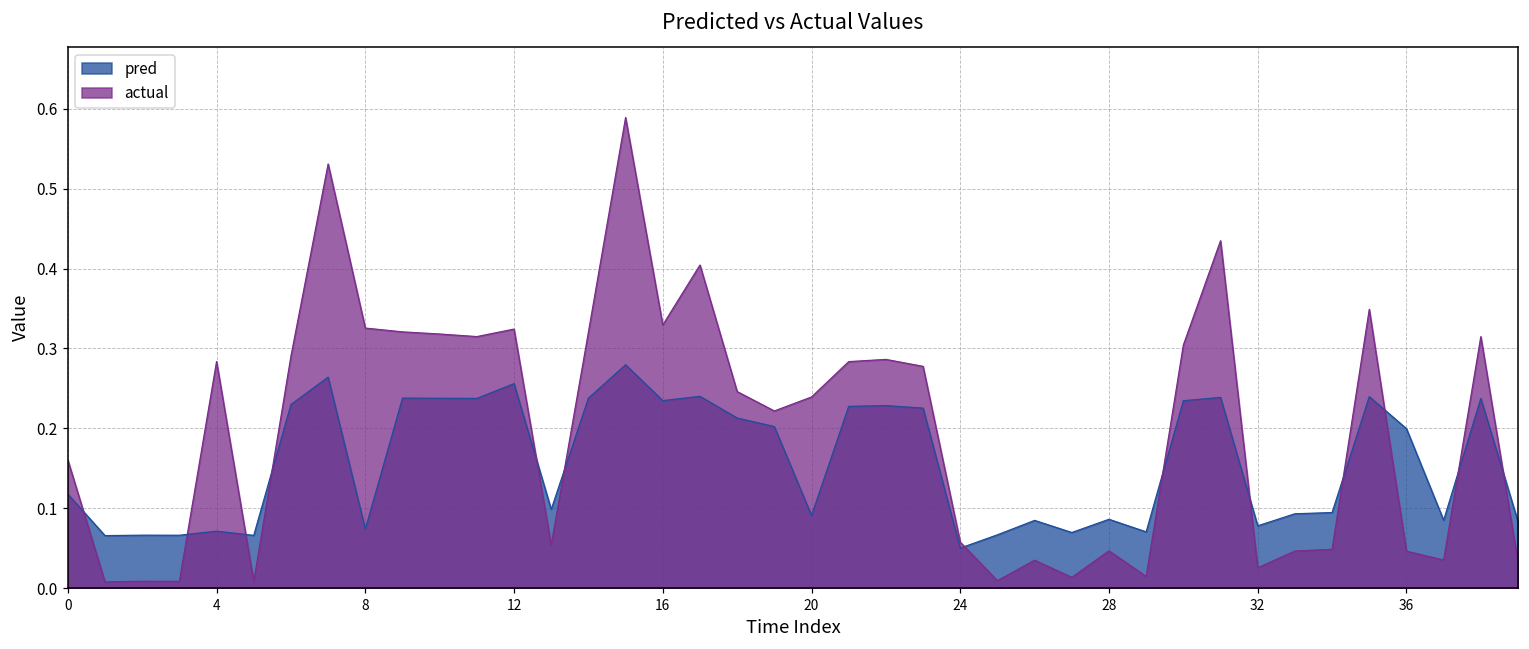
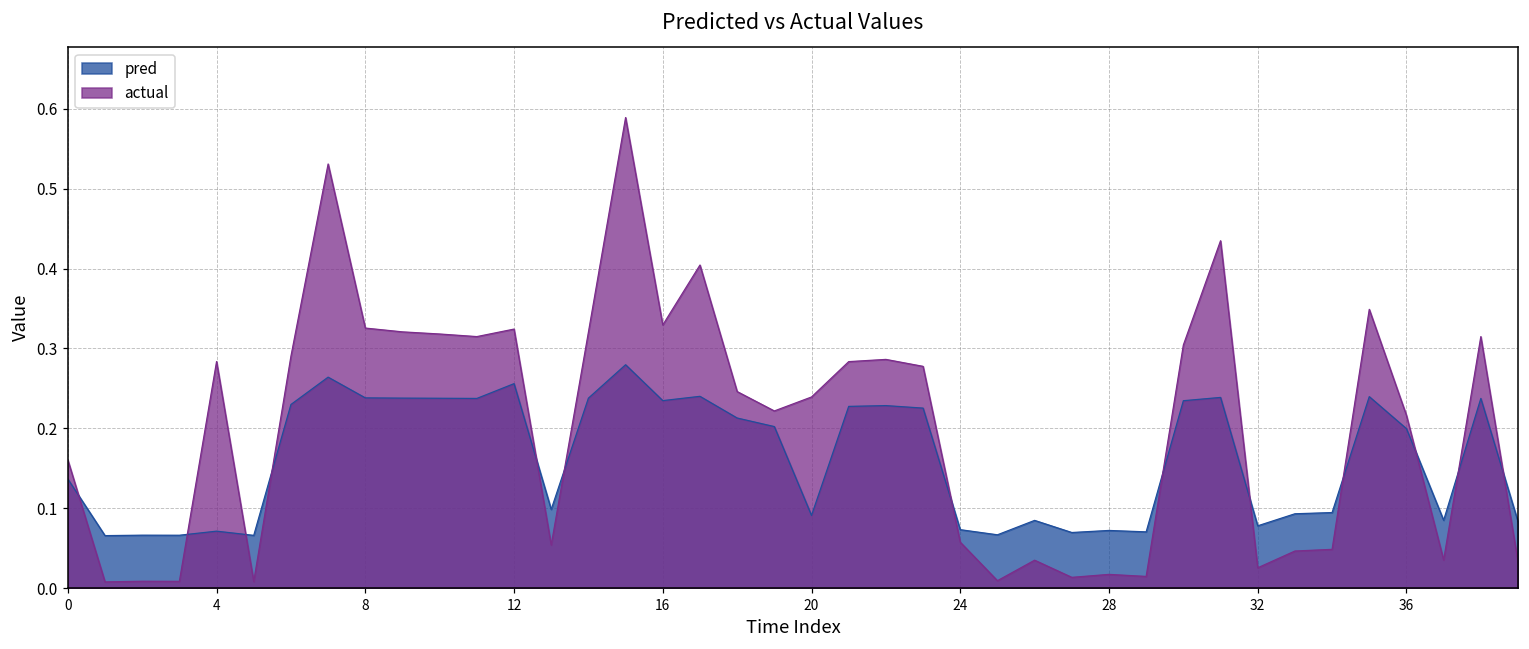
pred, 0: 0.12 -> 0.14
pred, 8: 0.07 -> 0.24
pred, 24: 0.05 -> 0.07
pred, 28: 0.09 -> 0.07
actual, 28: 0.05 -> 0.02
actual, 36: 0.05 -> 0.22
